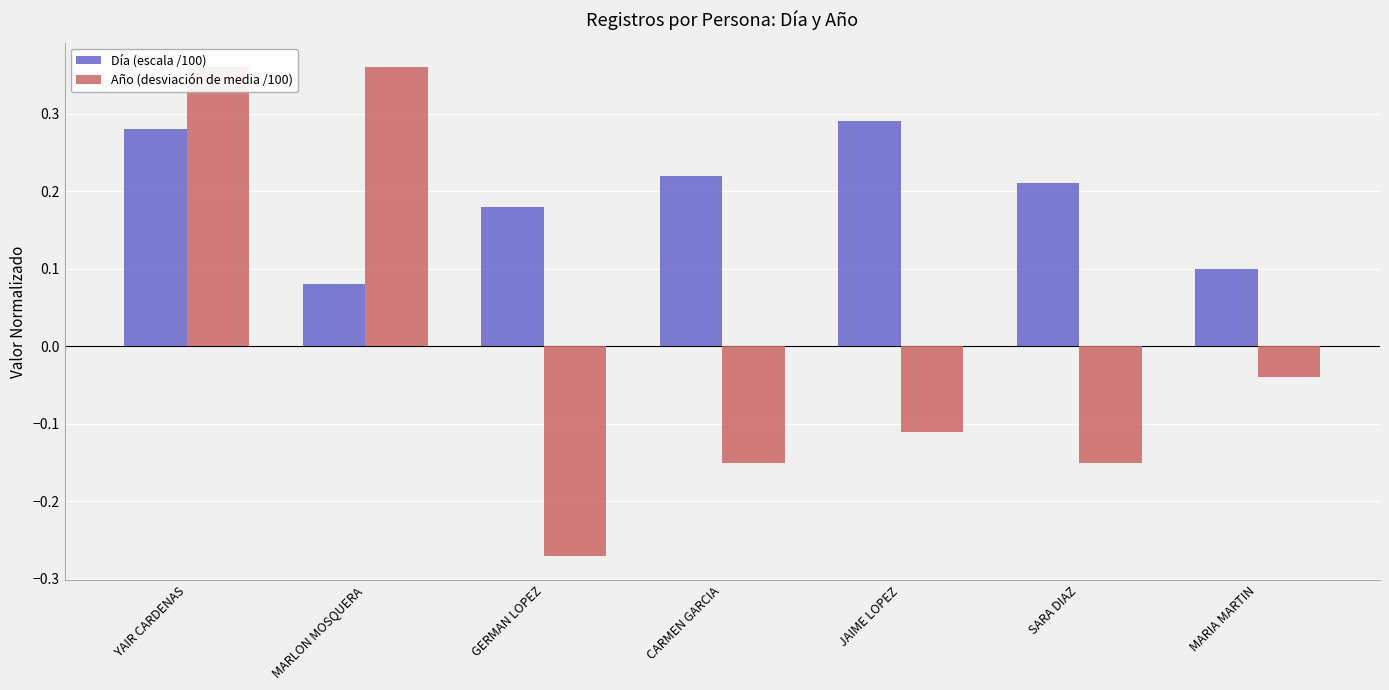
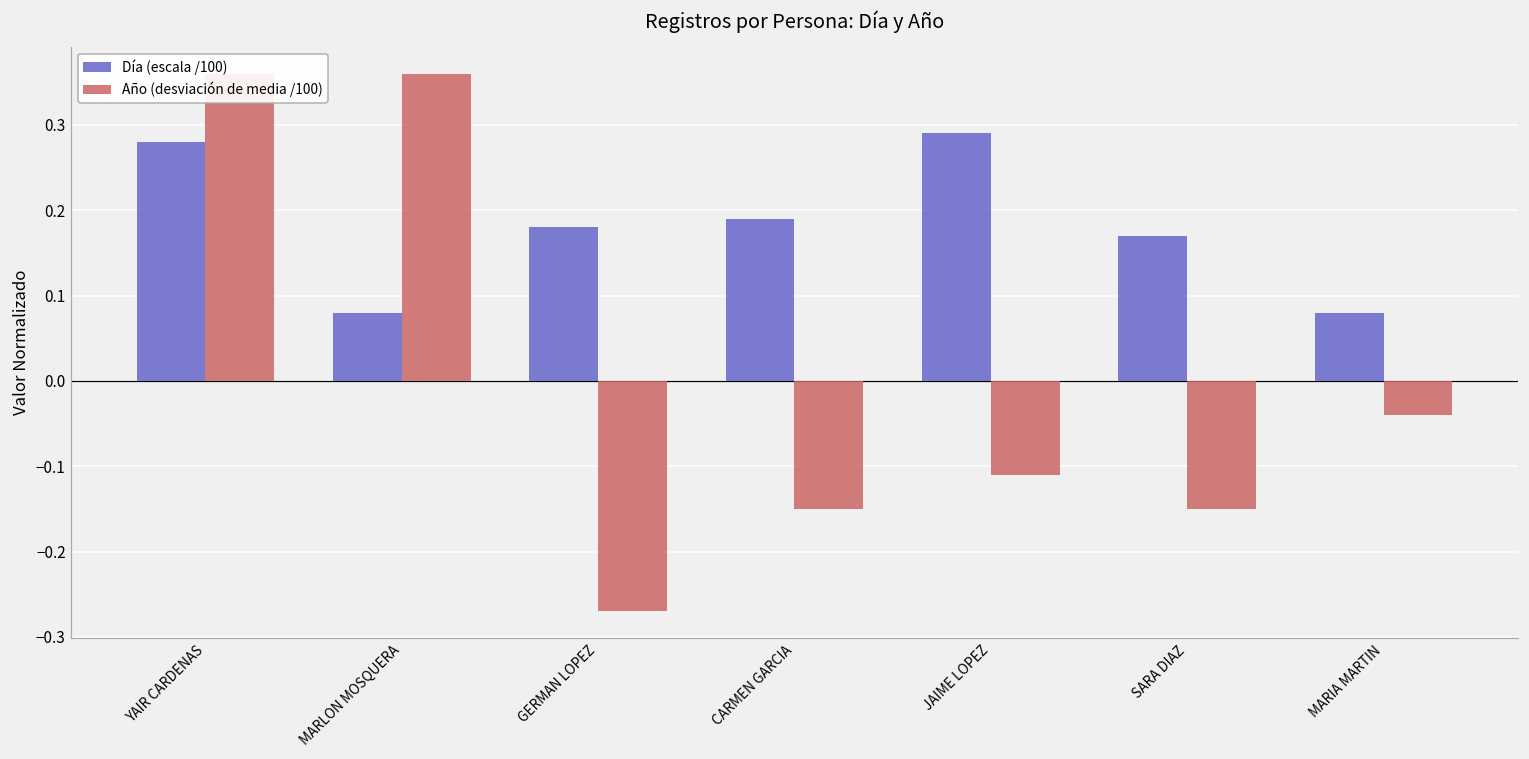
Día (escala /100), CARMEN GARCIA: 0.22 -> 0.19
Día (escala /100), SARA DIAZ: 0.21 -> 0.17
Día (escala /100), MARIA MARTIN: 0.10 -> 0.08
